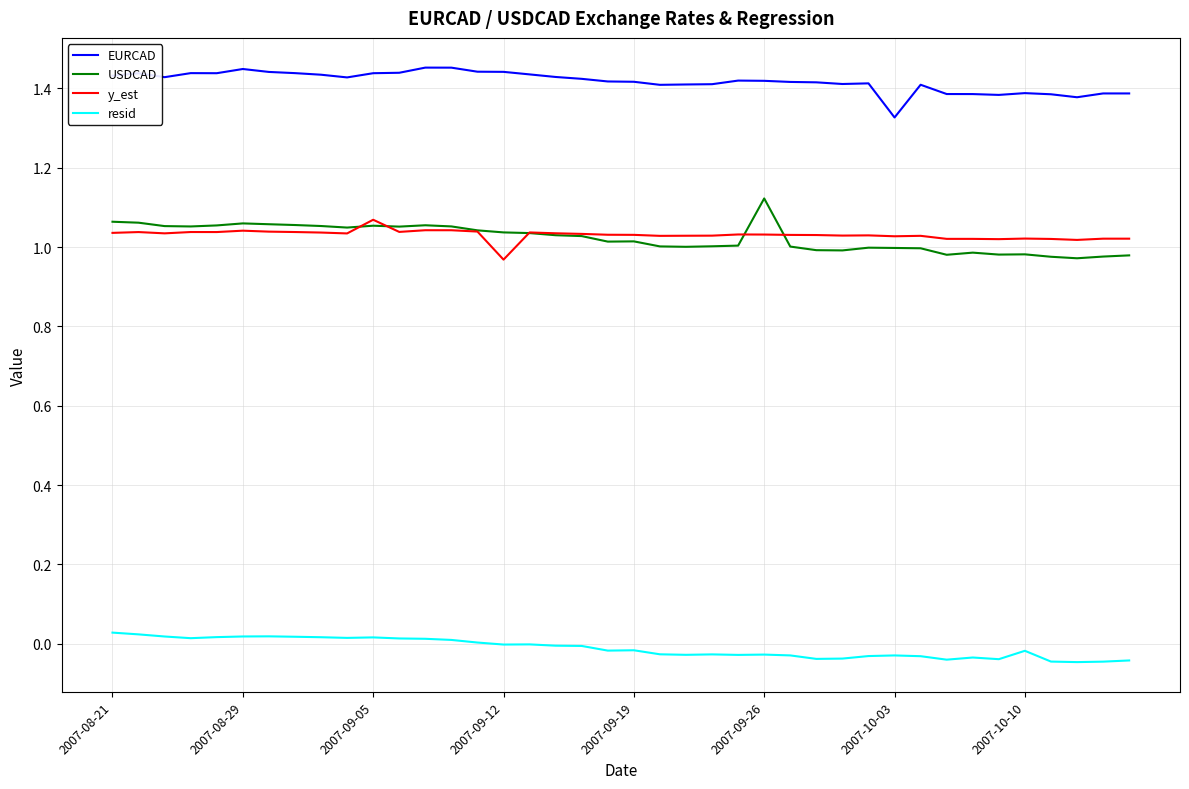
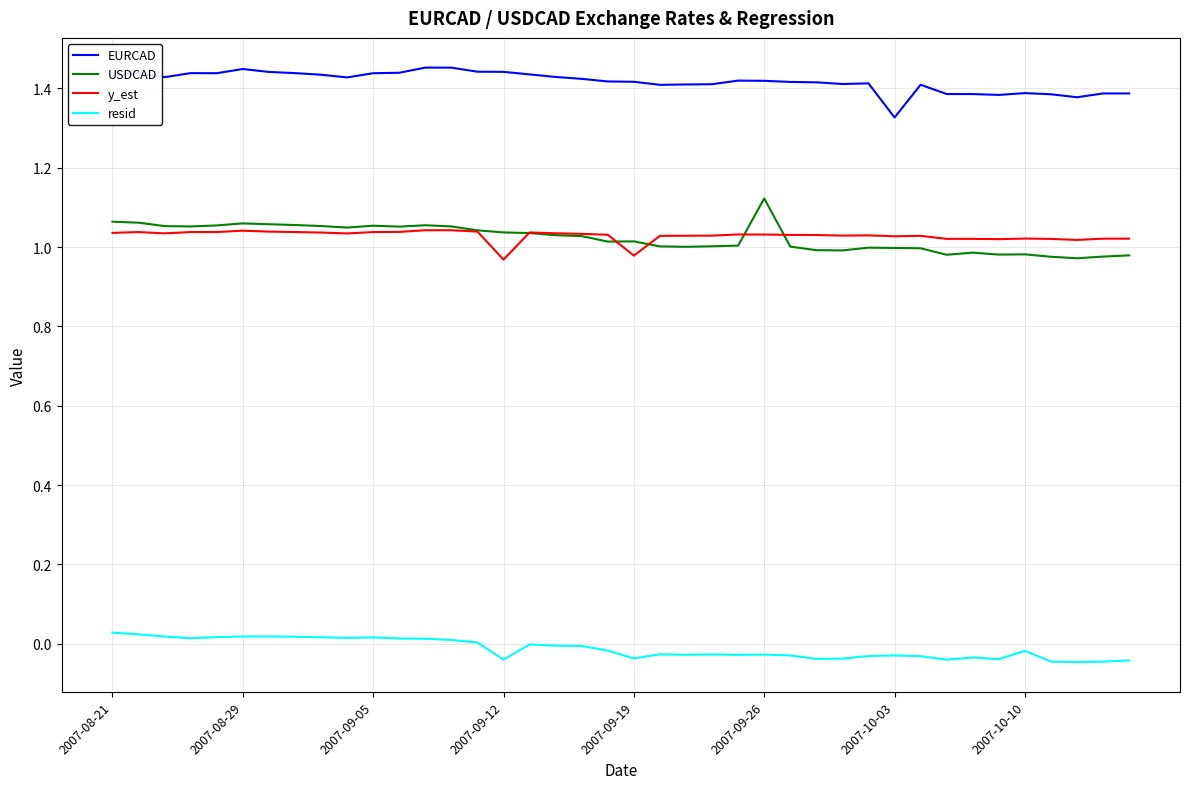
y_est, 2007-09-05: 1.07 -> 1.04
resid, 2007-09-12: 0.00 -> -0.04
y_est, 2007-09-19: 1.03 -> 0.98
resid, 2007-09-19: -0.02 -> -0.04
